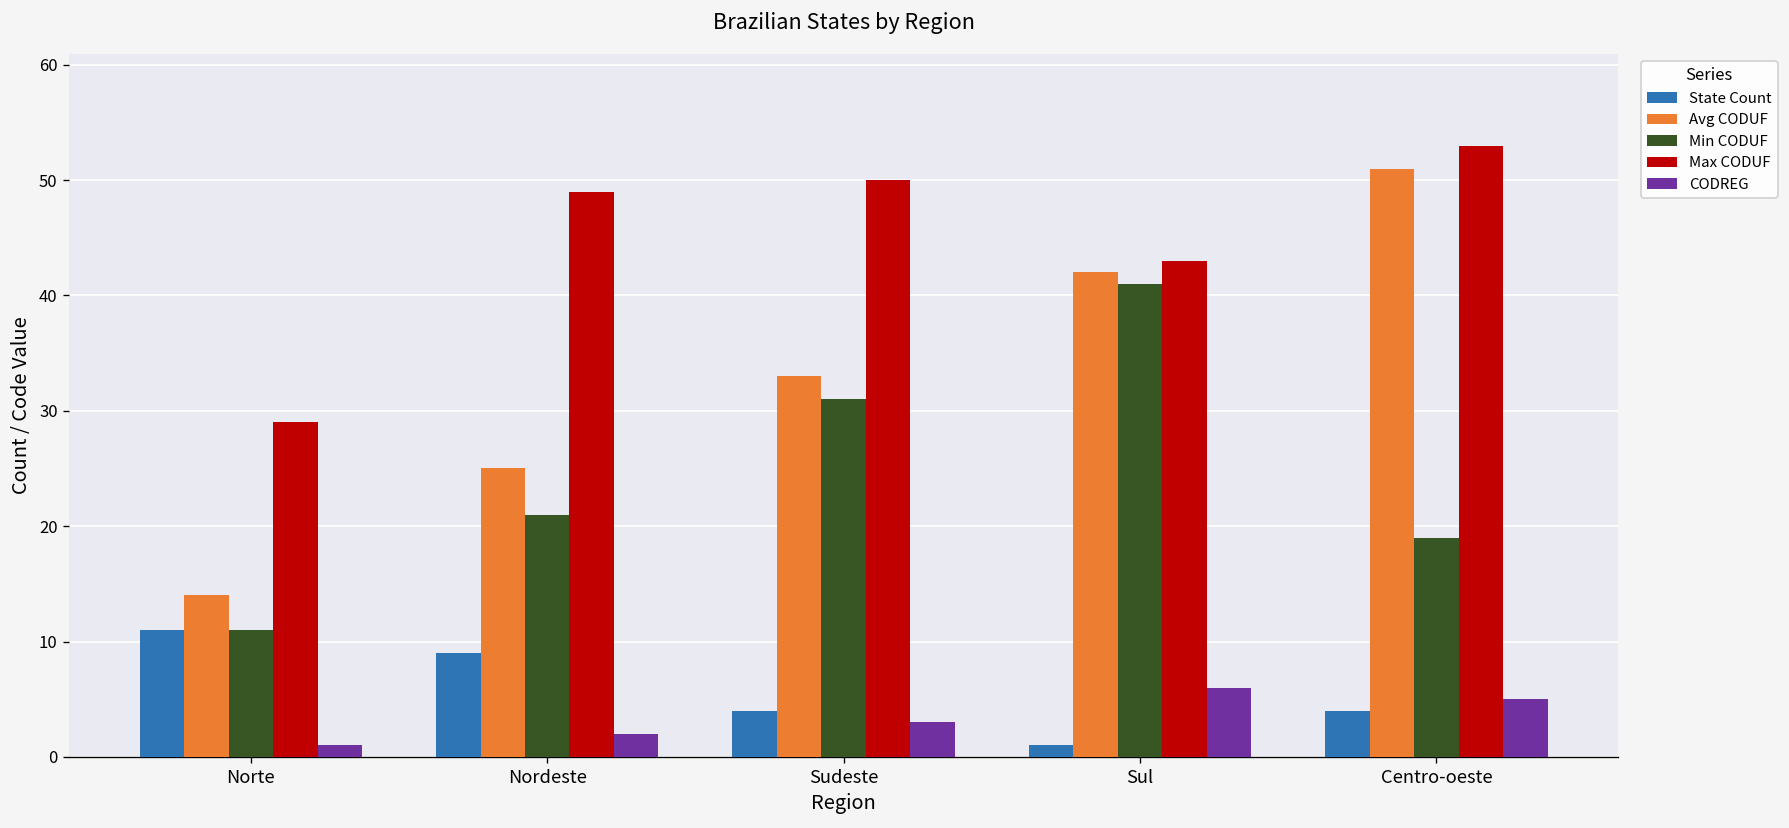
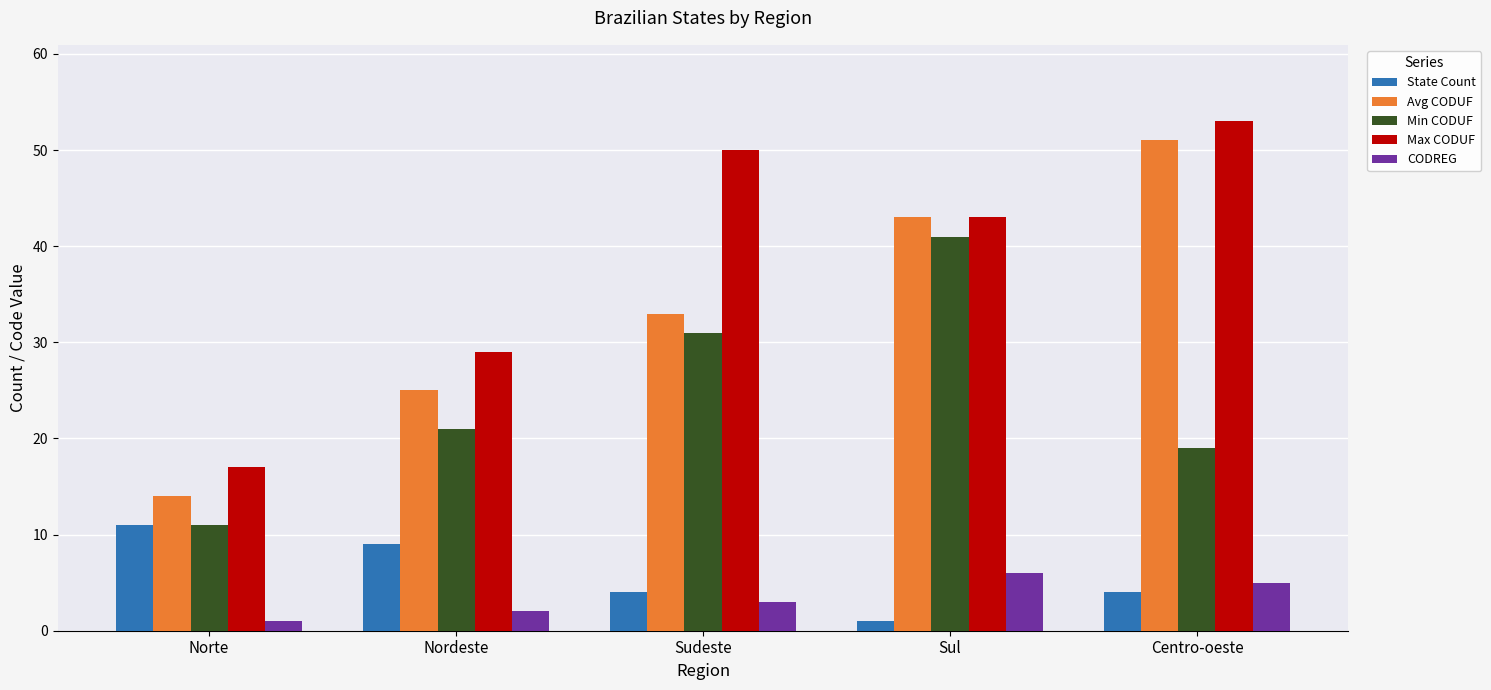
Max CODUF, Norte: 29 -> 17
Max CODUF, Nordeste: 49 -> 29
Avg CODUF, Sul: 42 -> 43
